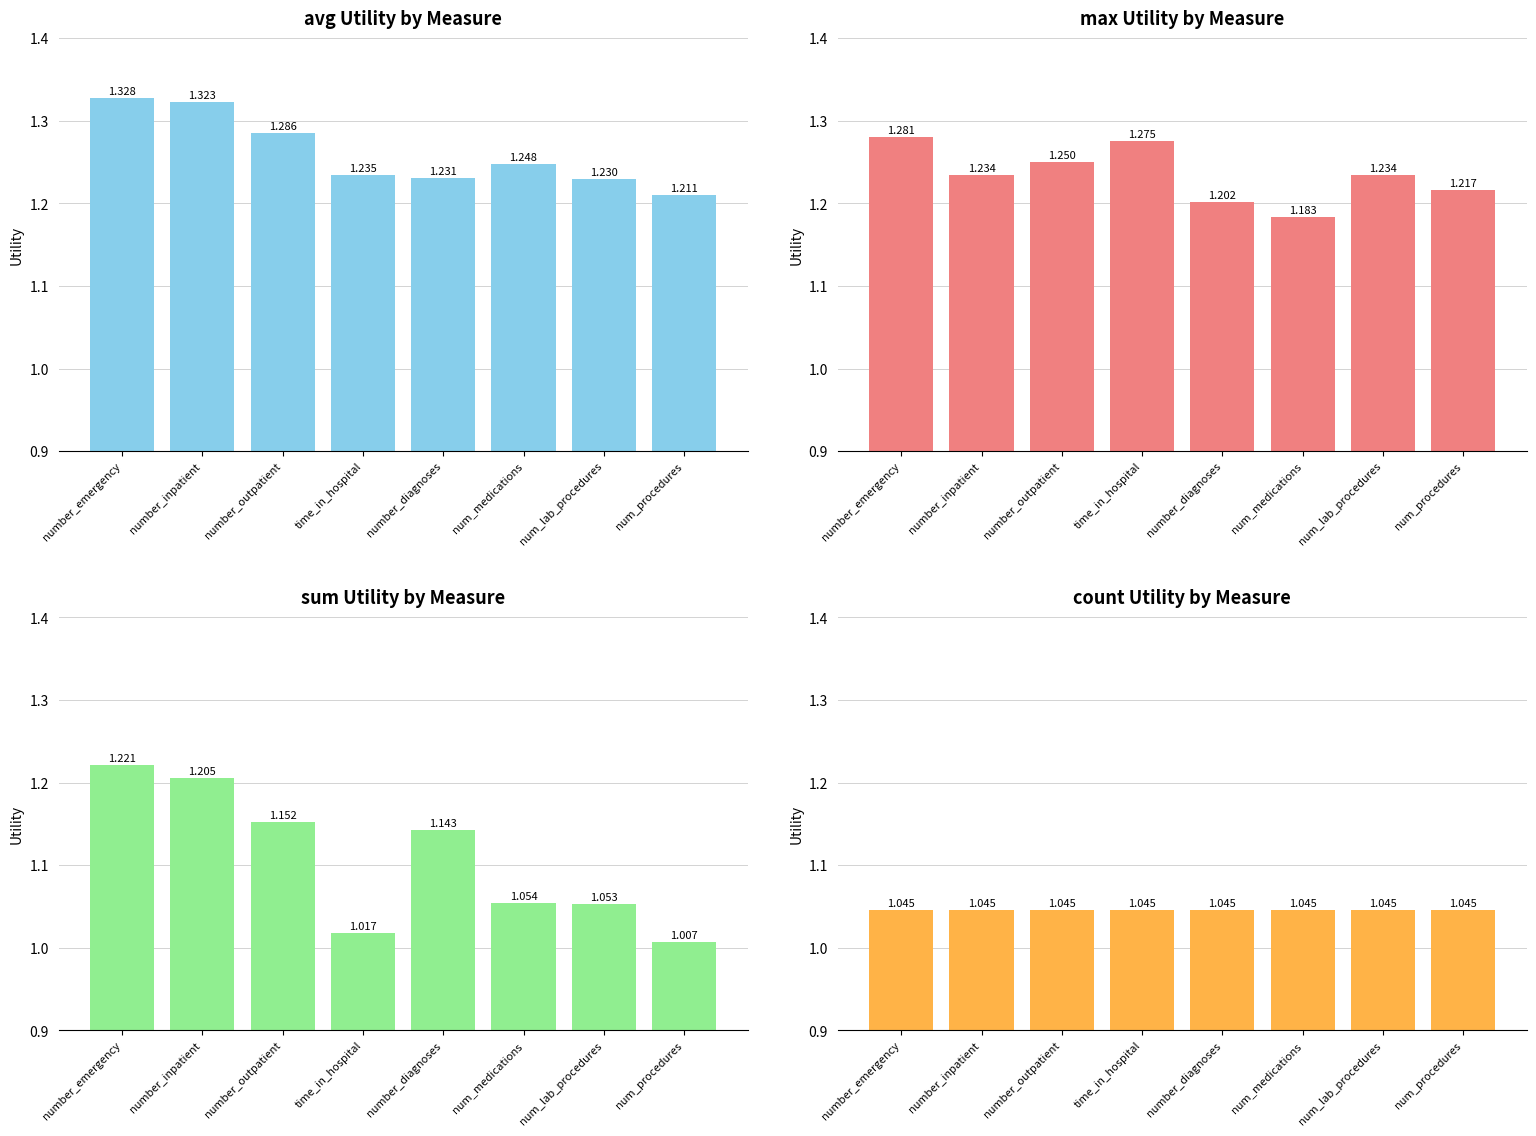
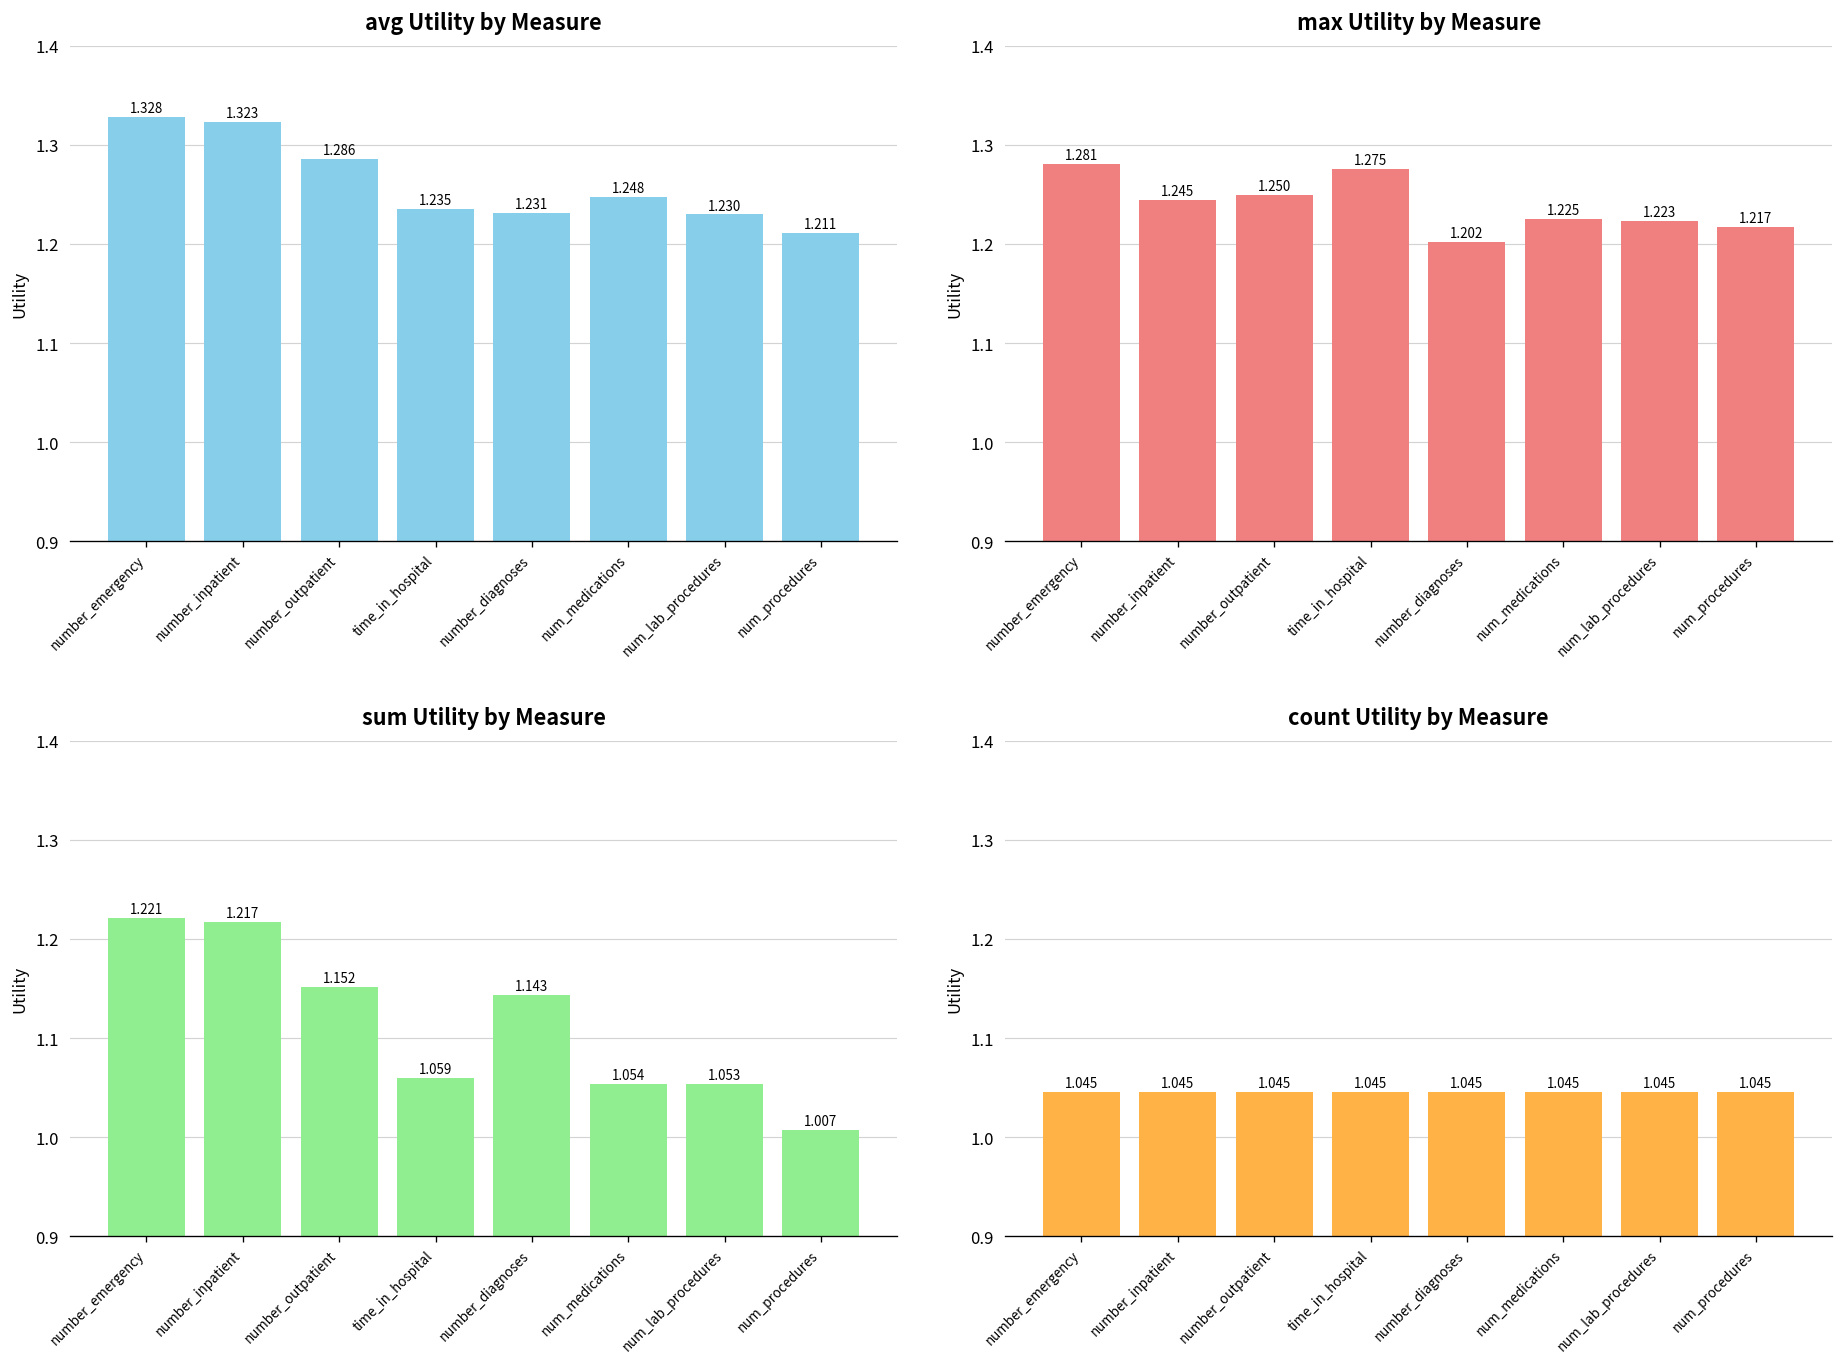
max Utility by Measure, number_inpatient: 1.234 -> 1.245
max Utility by Measure, num_medications: 1.183 -> 1.225
max Utility by Measure, num_lab_procedures: 1.234 -> 1.223
sum Utility by Measure, number_inpatient: 1.205 -> 1.217
sum Utility by Measure, time_in_hospital: 1.017 -> 1.059
